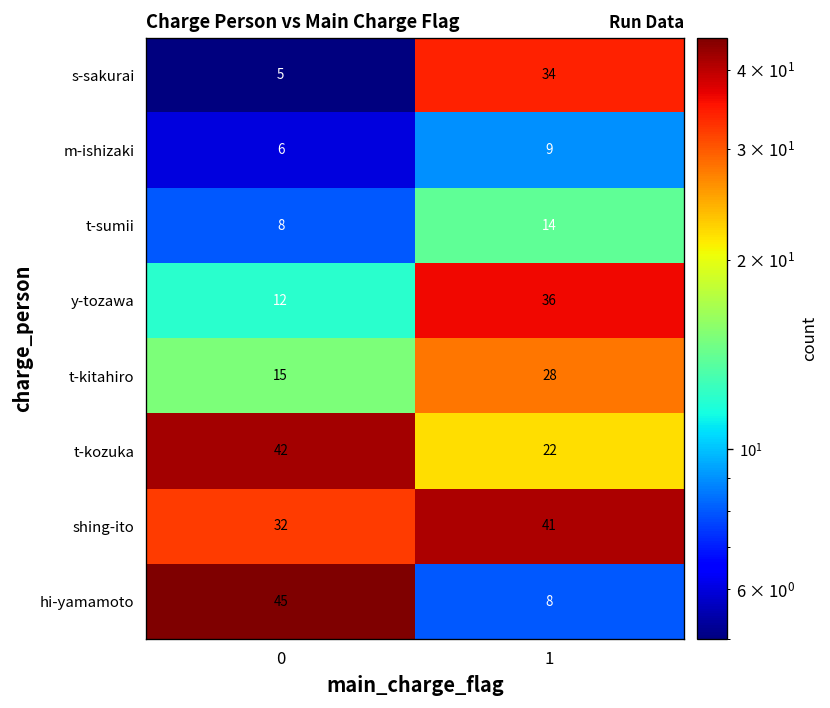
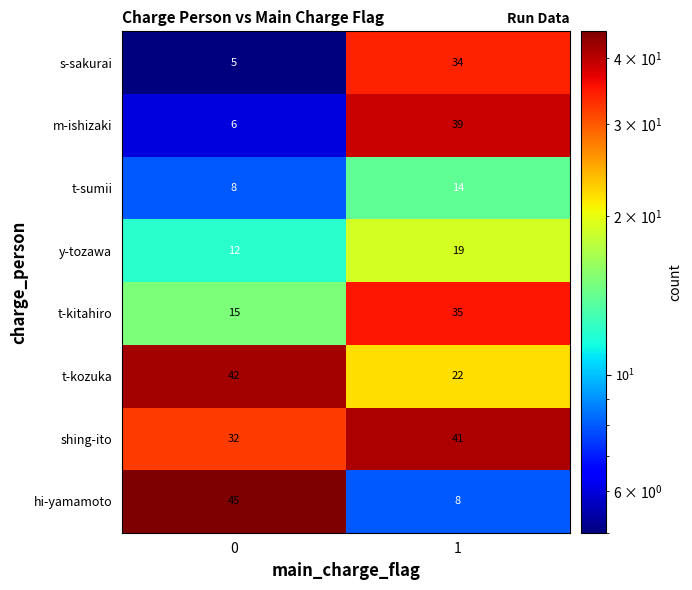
m-ishizaki, 1: 9 -> 39
y-tozawa, 1: 36 -> 19
t-kitahiro, 1: 28 -> 35
